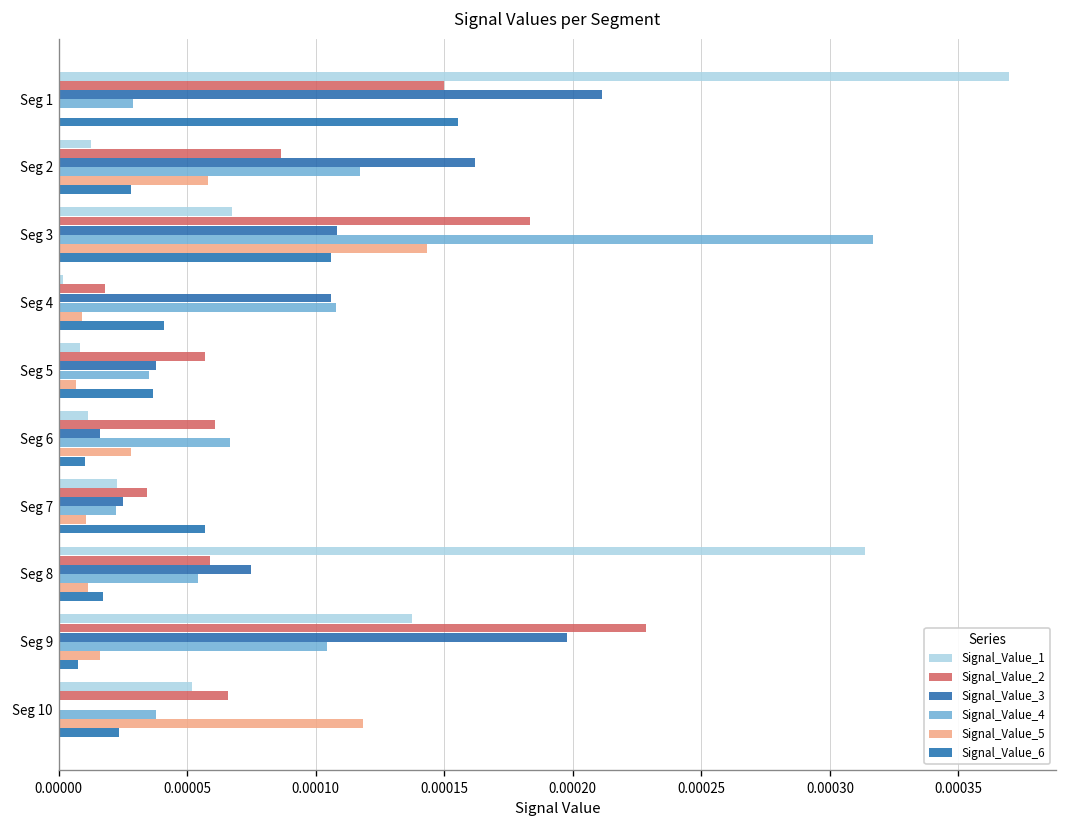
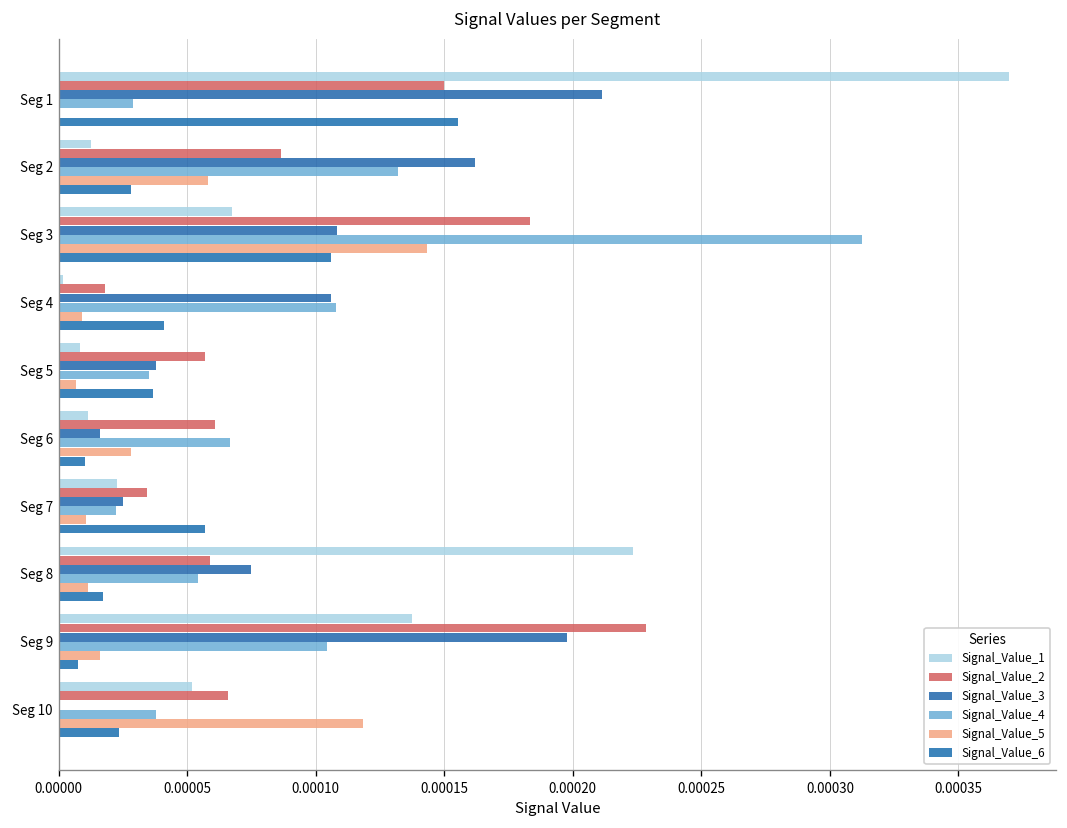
Signal_Value_4, Seg 2: 0.000117 -> 0.000132
Signal_Value_4, Seg 3: 0.000317 -> 0.000313
Signal_Value_1, Seg 8: 0.000314 -> 0.000223
